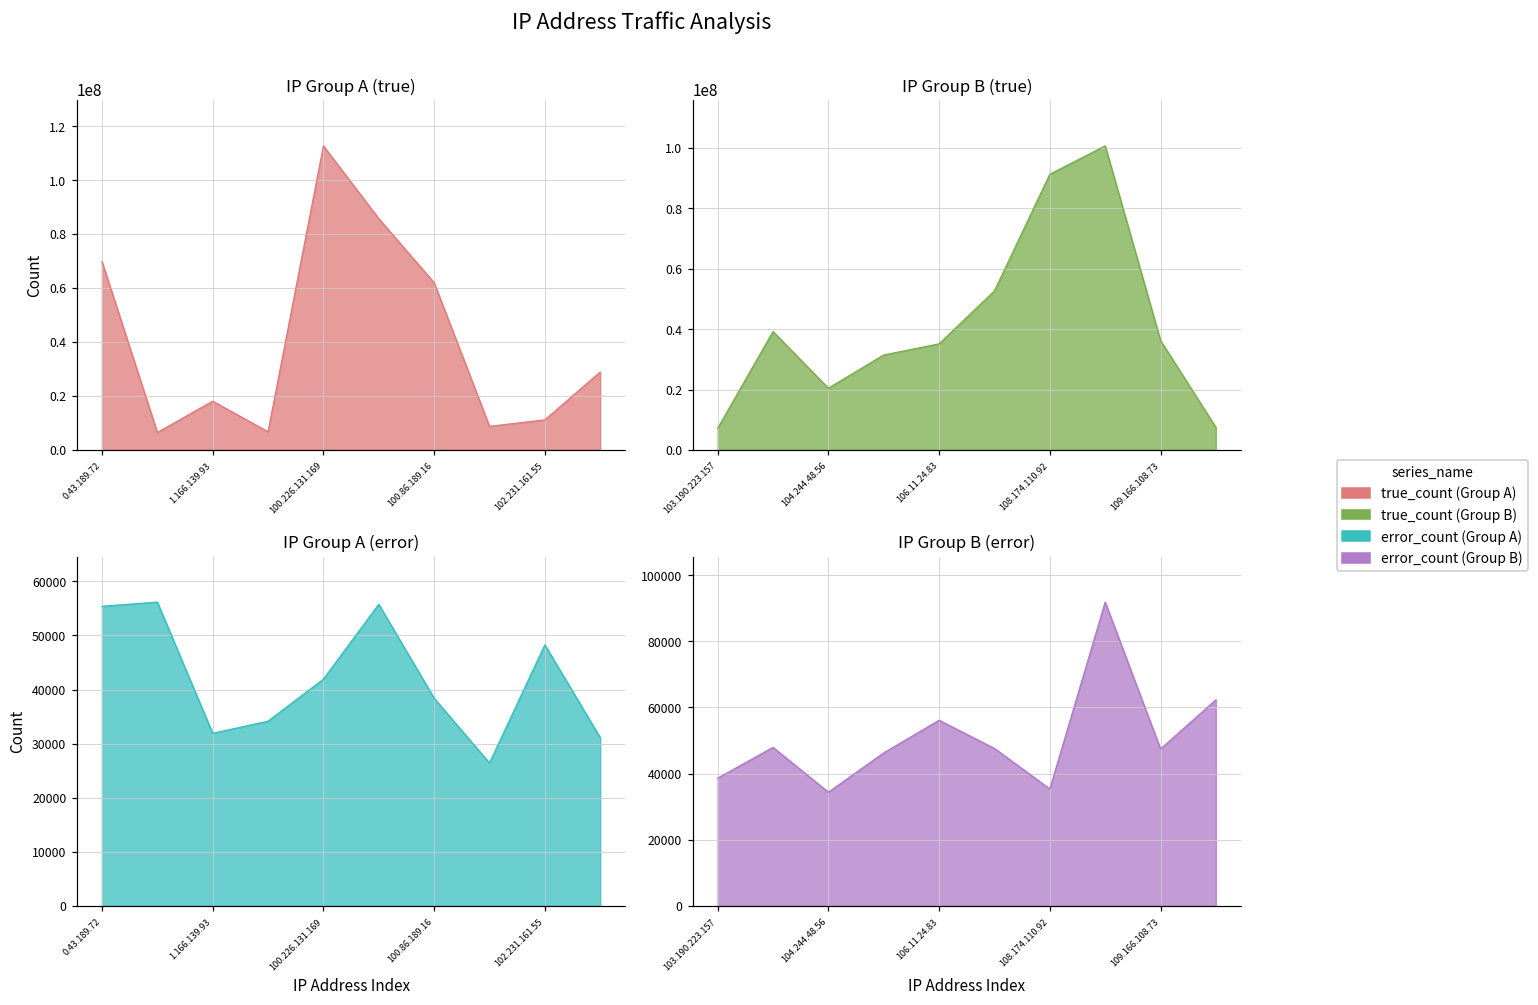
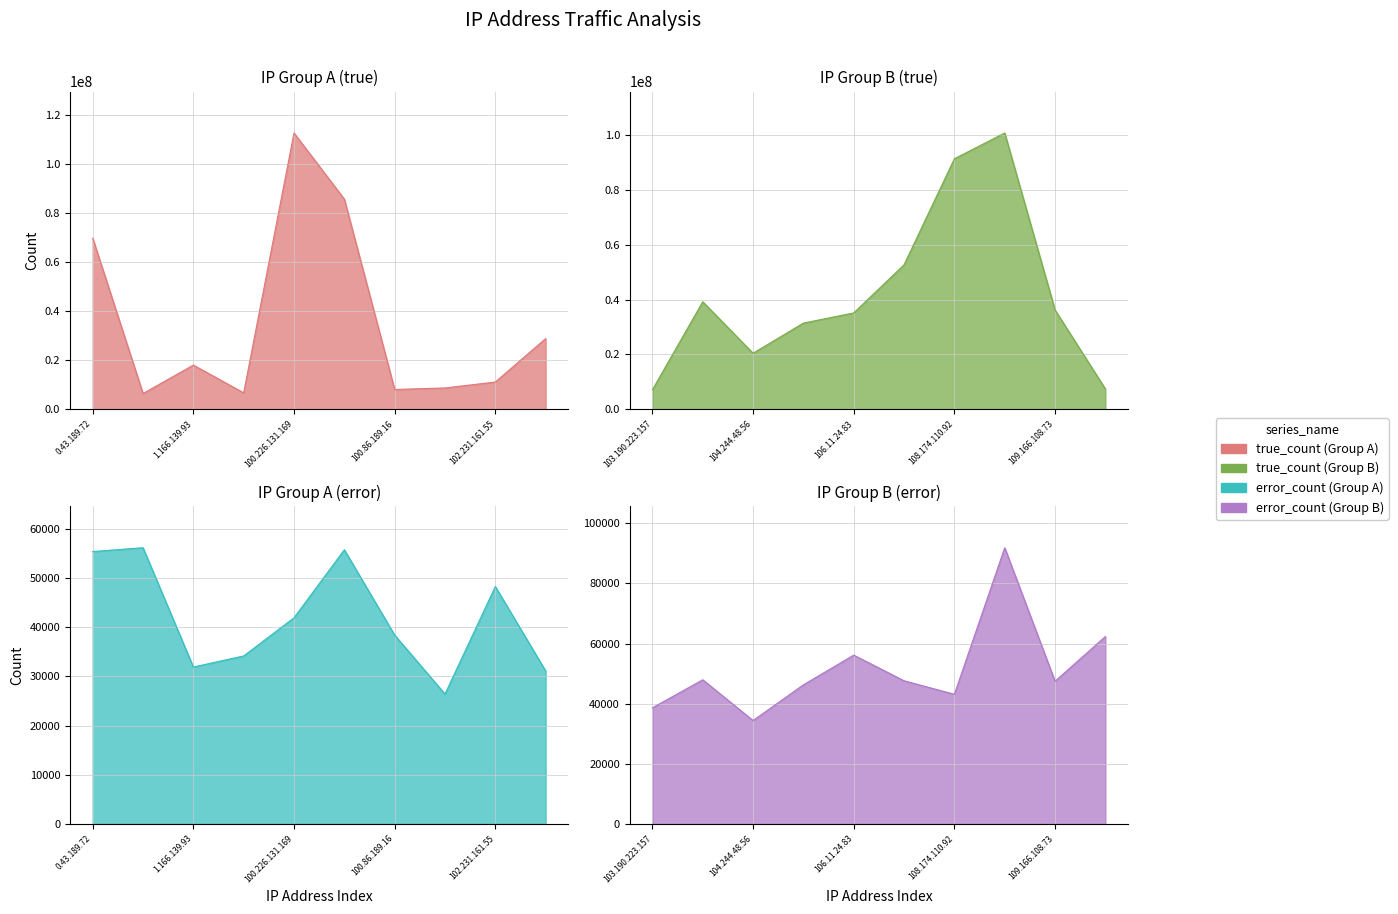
IP Group A (true), 100.86.189.16: 62000000 -> 8000000
IP Group B (error), 108.174.110.92: 35000 -> 43000
